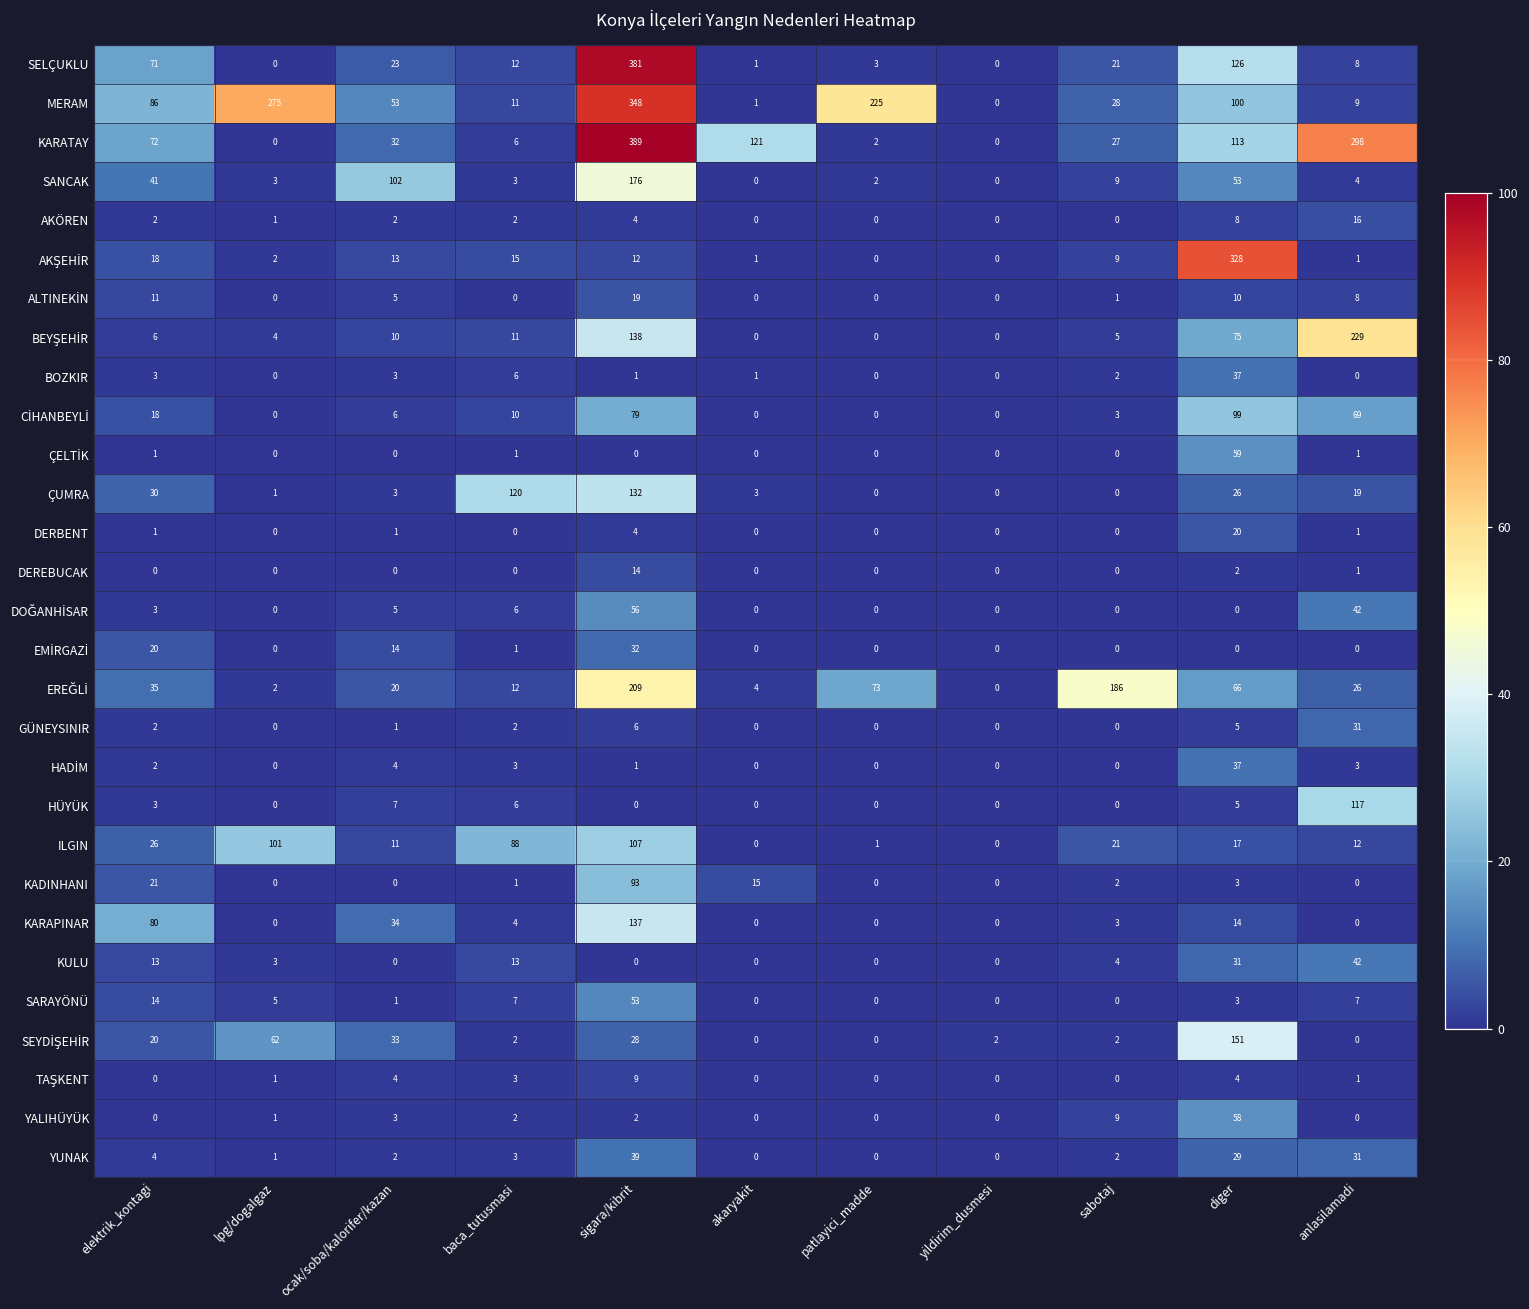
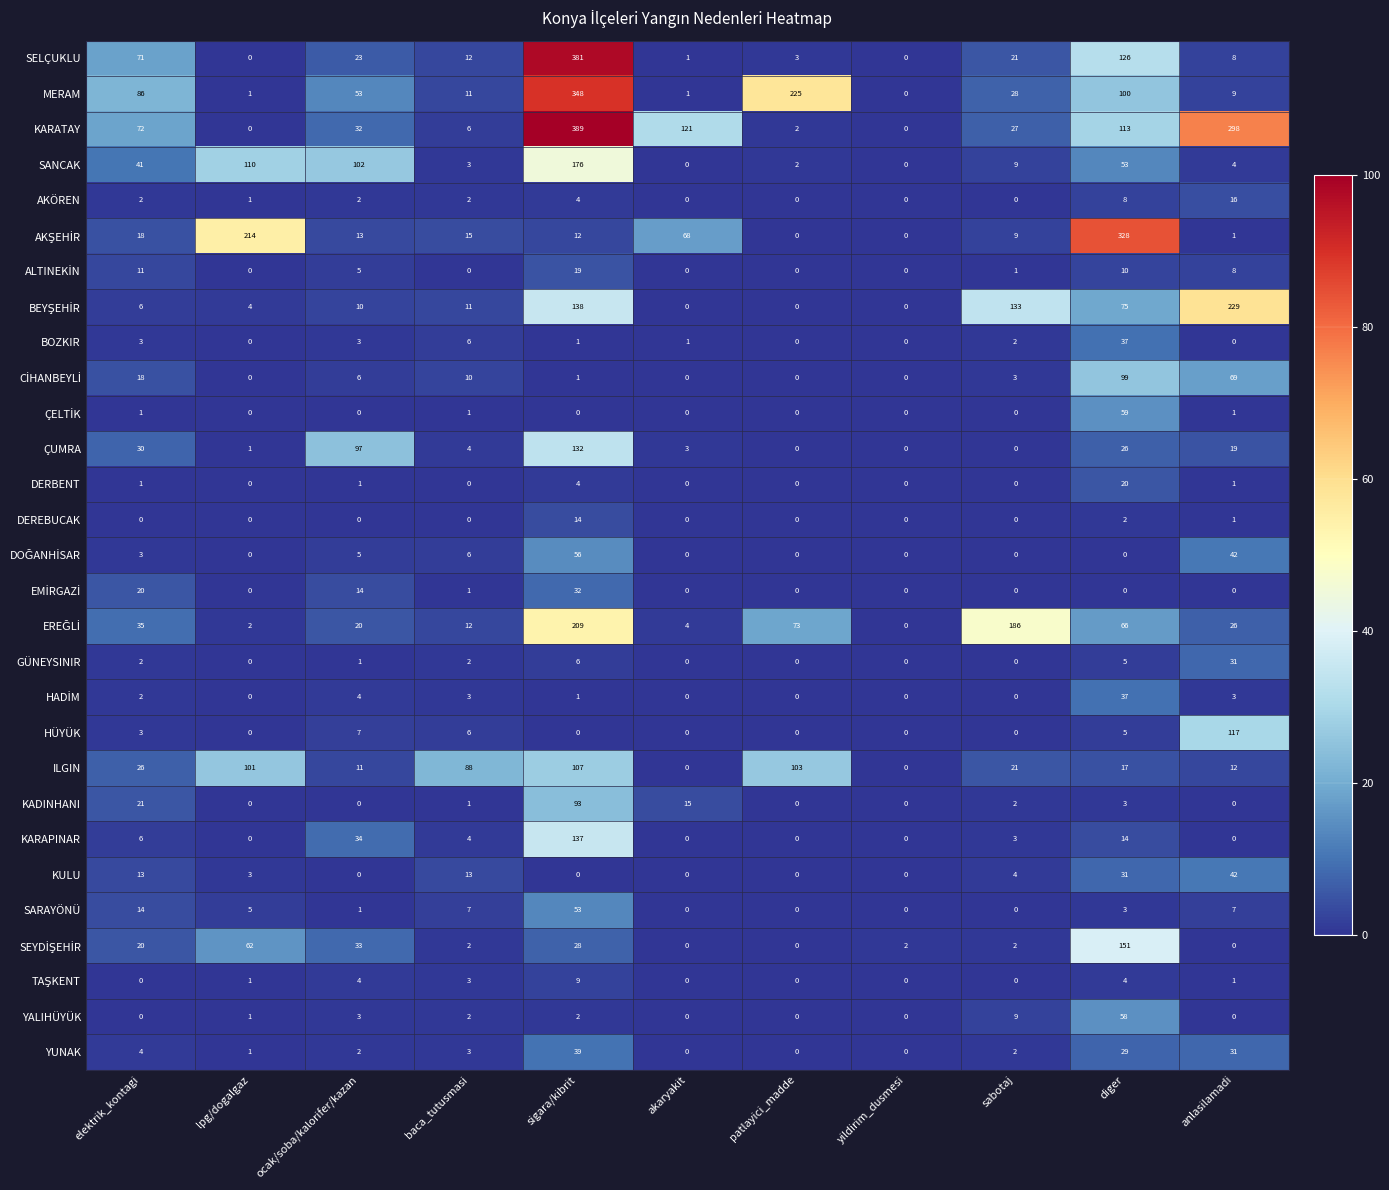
MERAM, lpg/dogalgaz: 275 -> 1
SANCAK, lpg/dogalgaz: 3 -> 110
AKŞEHİR, lpg/dogalgaz: 2 -> 214
AKŞEHİR, akaryakit: 1 -> 68
BEYŞEHİR, sabotaj: 5 -> 133
CİHANBEYLİ, sigara/kibrit: 79 -> 1
ÇUMRA, ocak/soba/kalorifer/kazan: 3 -> 97
ÇUMRA, baca_tutusmasi: 120 -> 4
ILGIN, patlayici_madde: 1 -> 103
KARAPINAR, elektrik_kontagi: 80 -> 6
